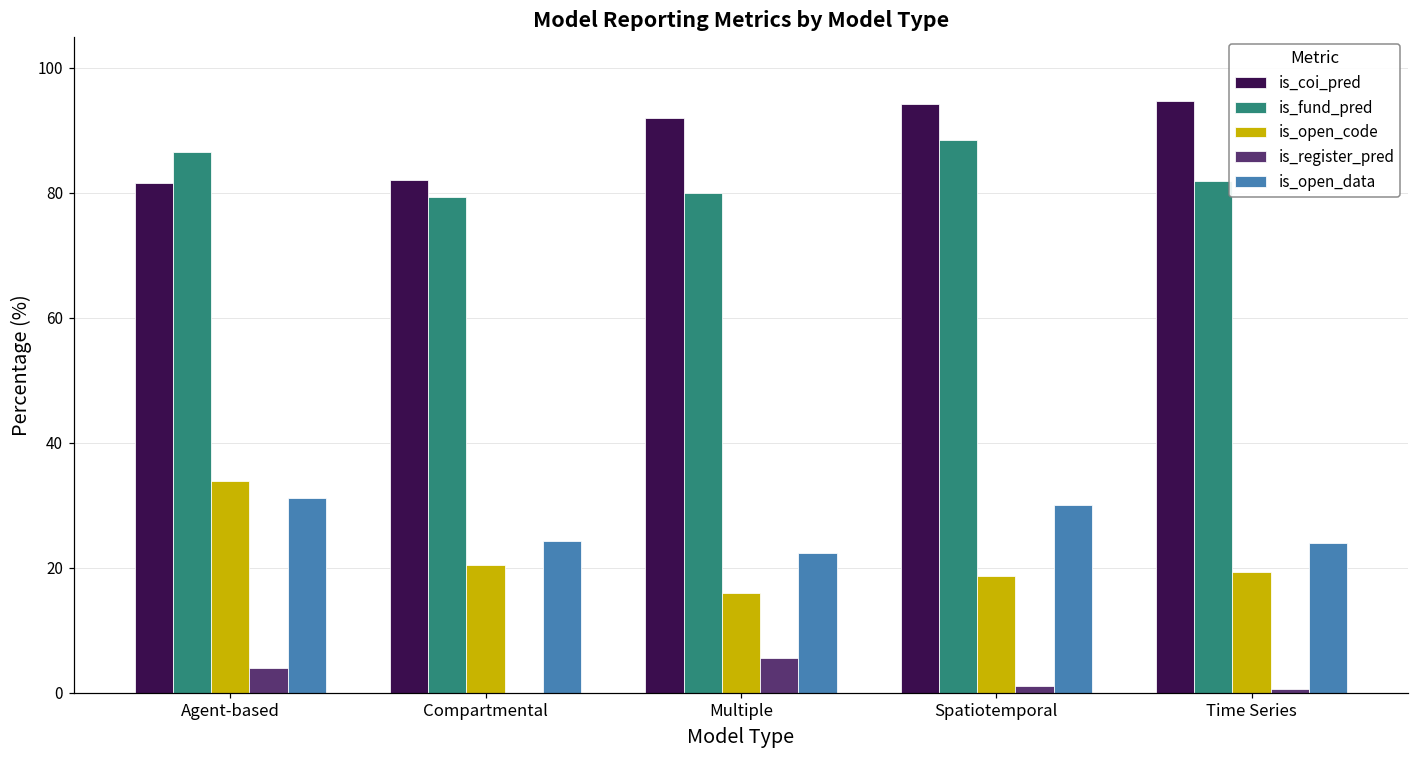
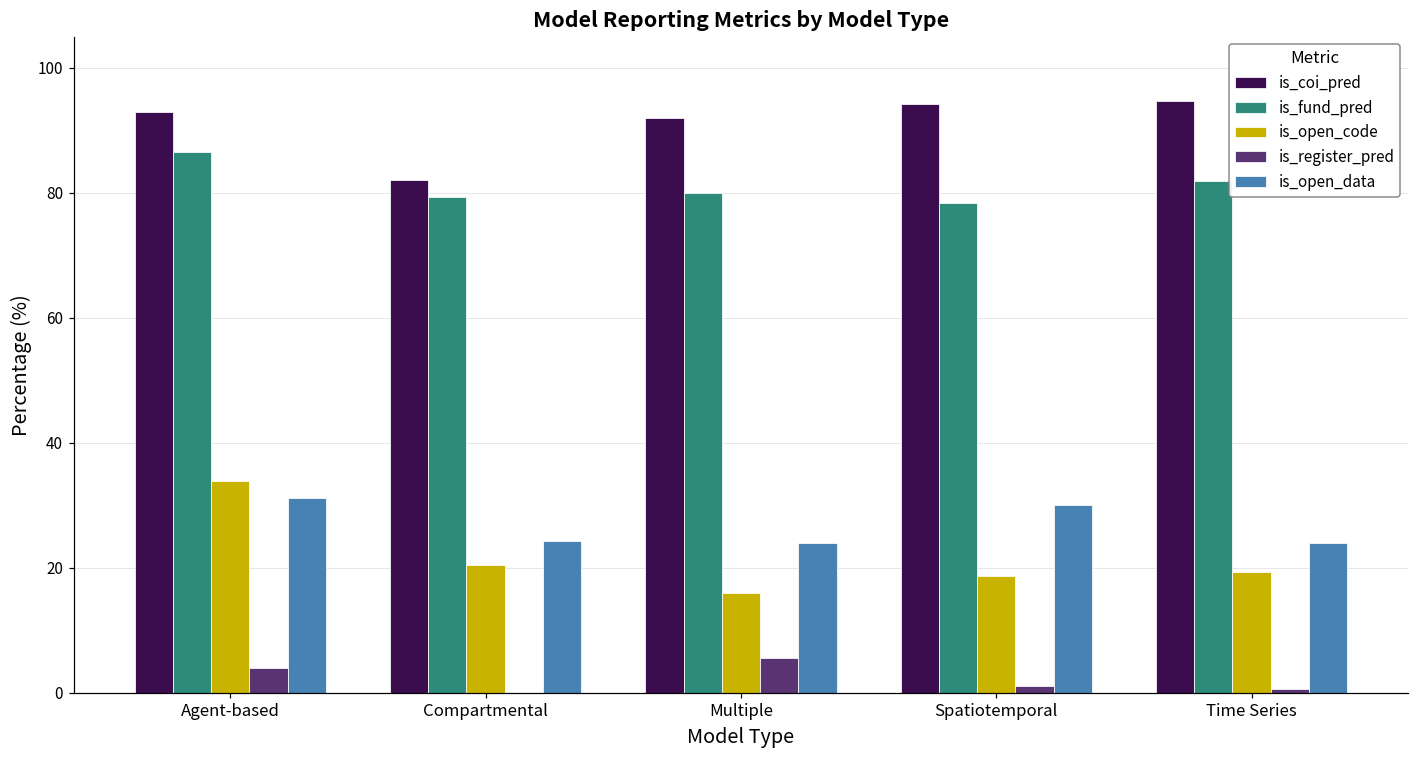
is_coi_pred, Agent-based: 82 -> 93
is_open_data, Multiple: 22 -> 24
is_fund_pred, Spatiotemporal: 89 -> 78
